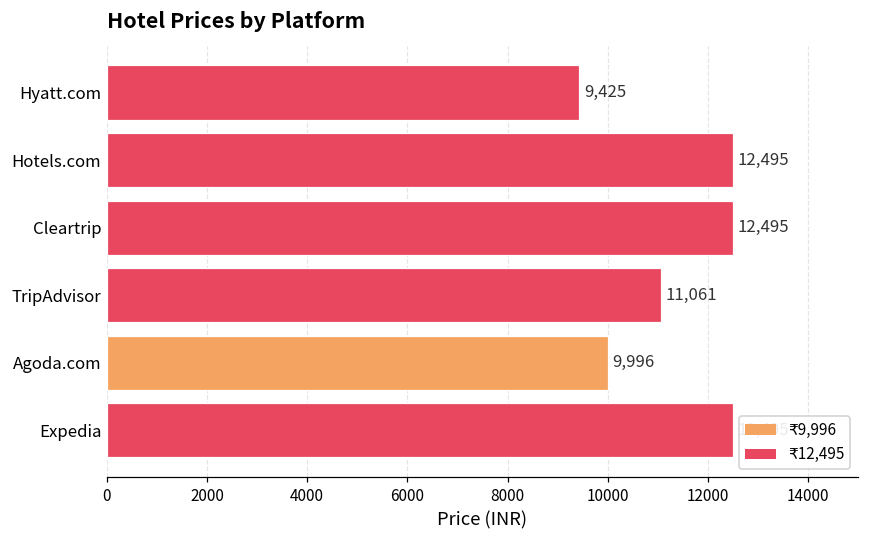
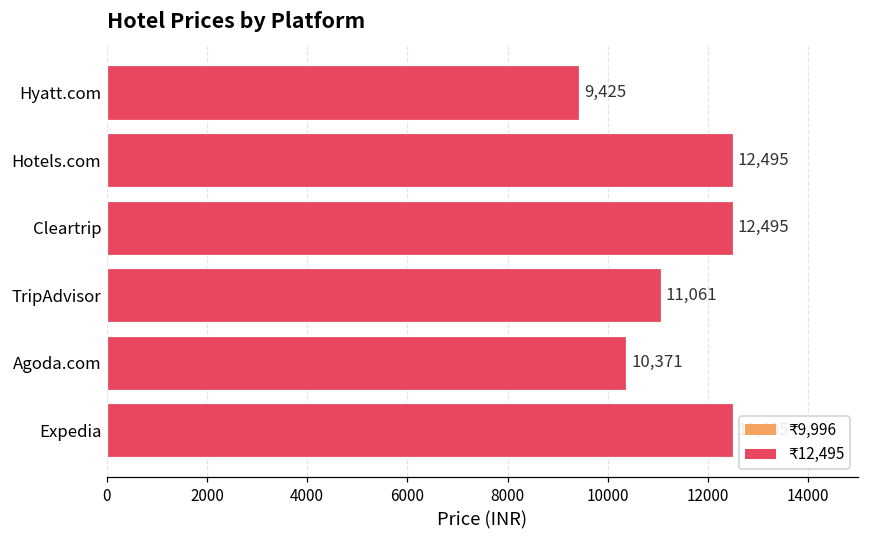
Agoda.com: 9,996 -> 10,371
